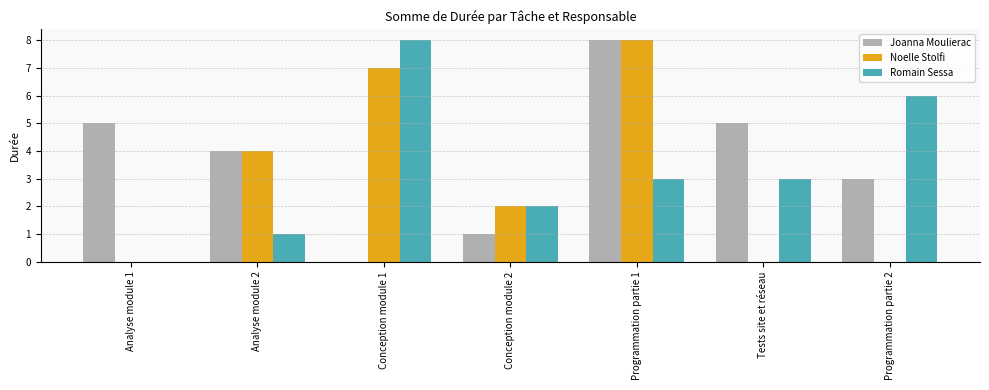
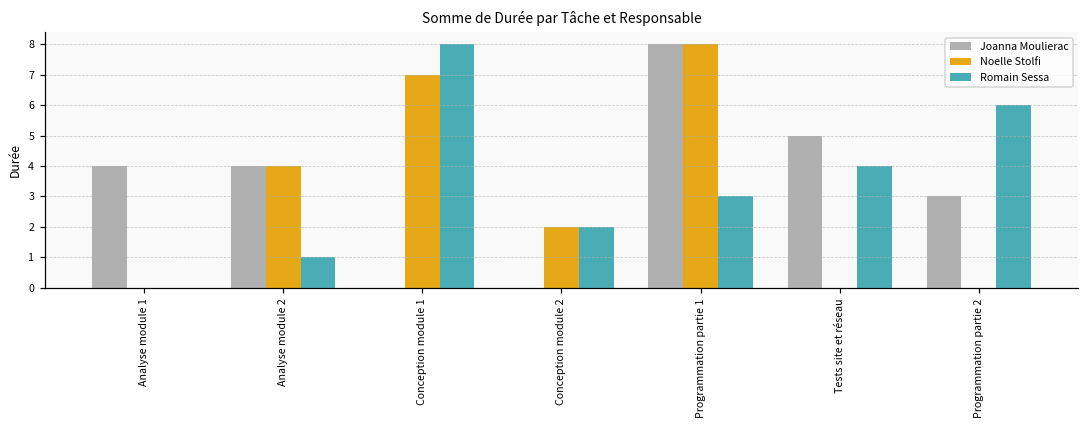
Joanna Moulierac, Analyse module 1: 5 -> 4
Joanna Moulierac, Conception module 2: 1 -> 0
Romain Sessa, Tests site et réseau: 3 -> 4
